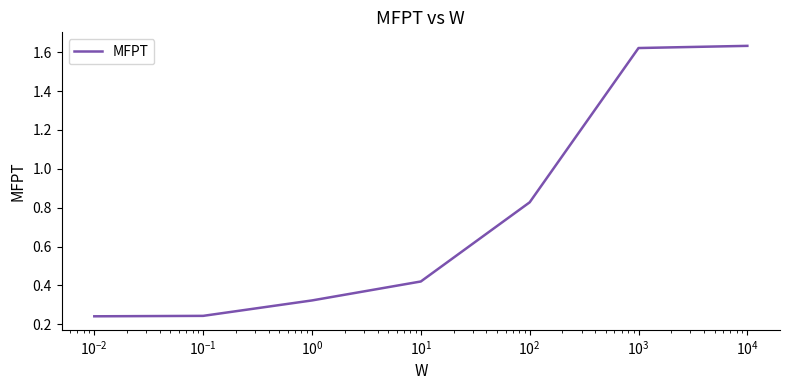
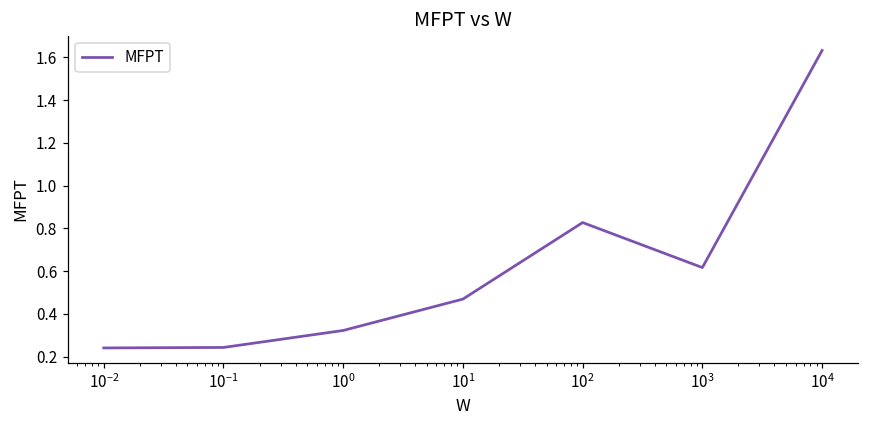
10^1: 0.42 -> 0.47
10^3: 1.62 -> 0.62
